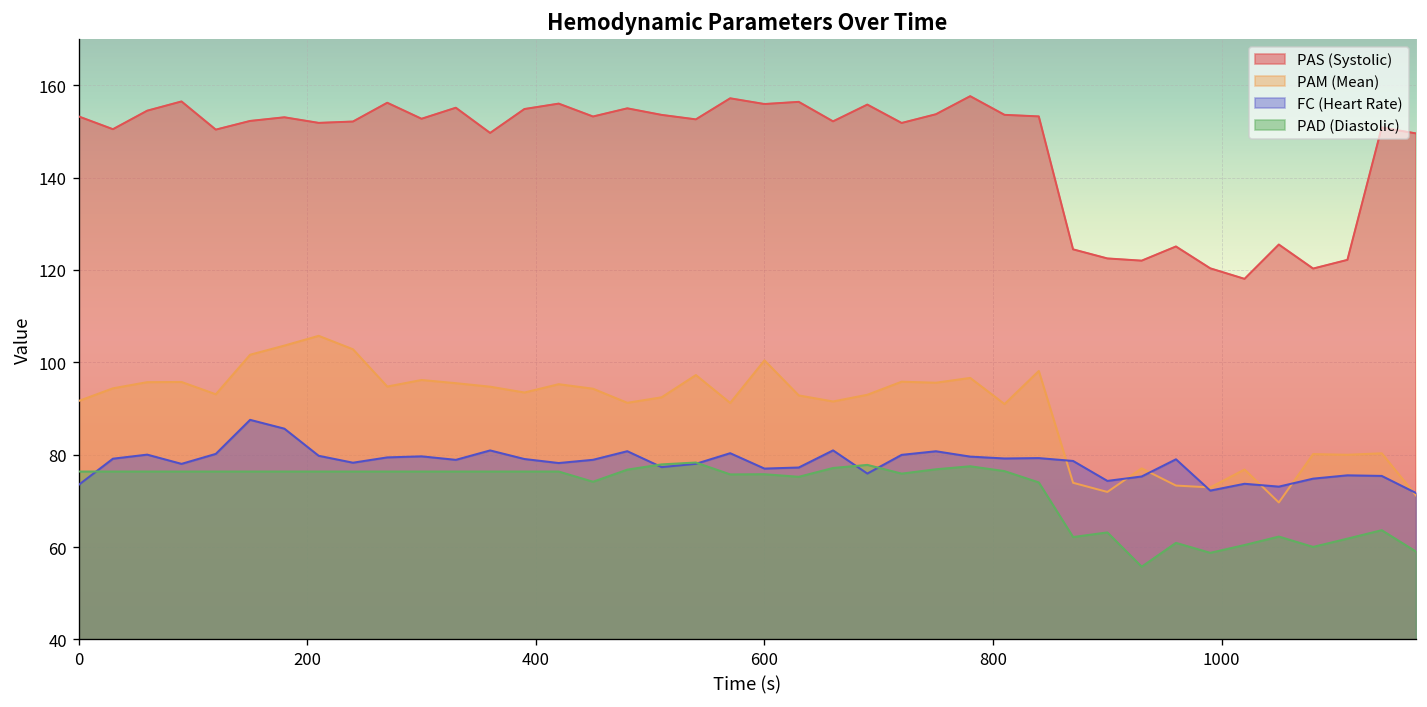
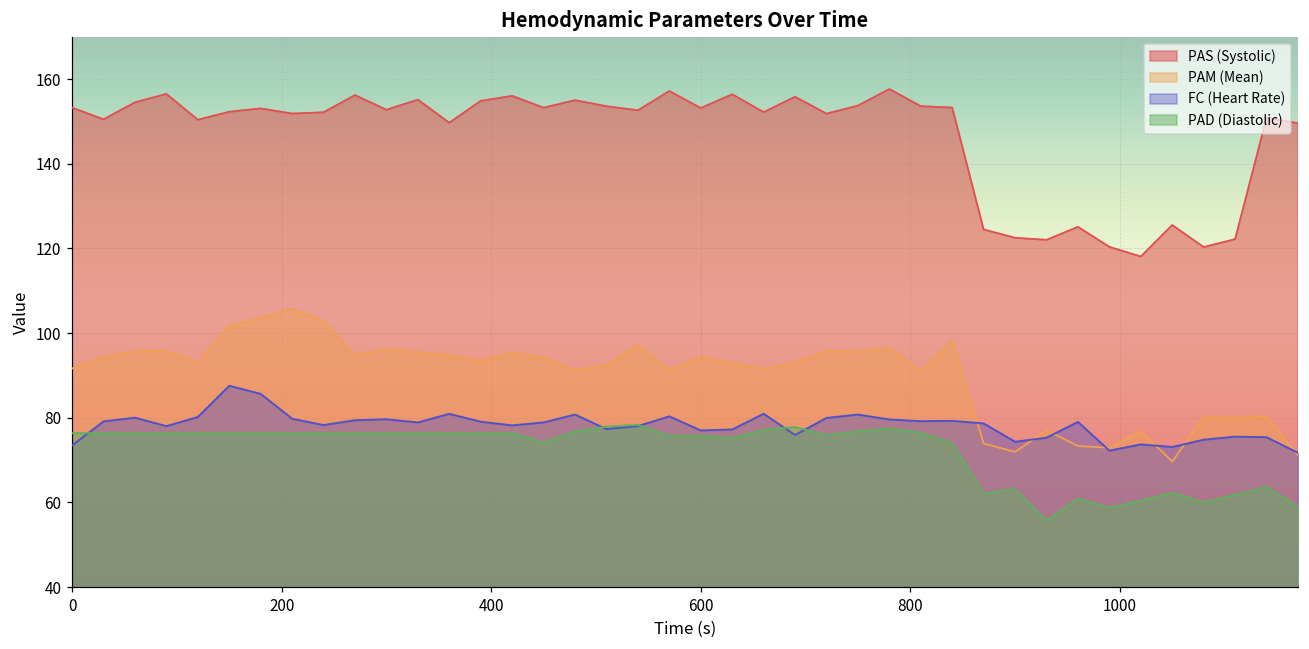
PAS (Systolic), 600: 156 -> 153
PAM (Mean), 600: 100 -> 94
